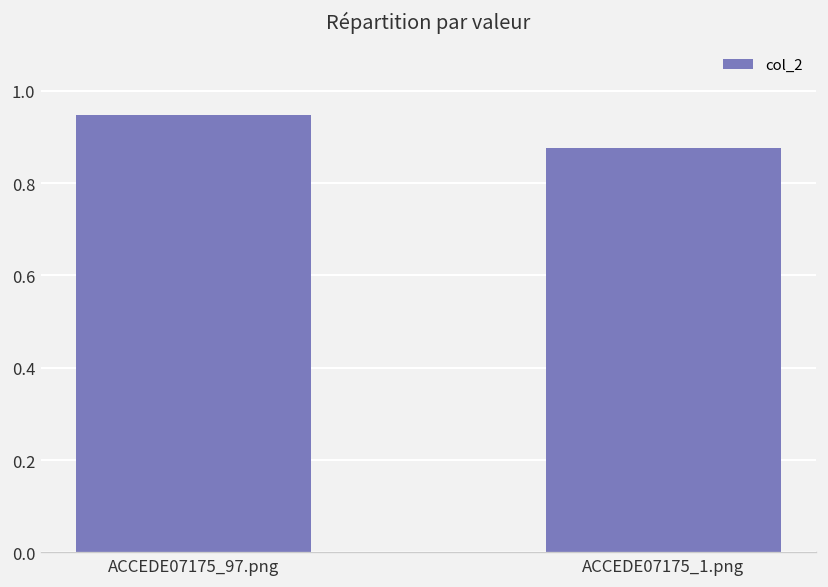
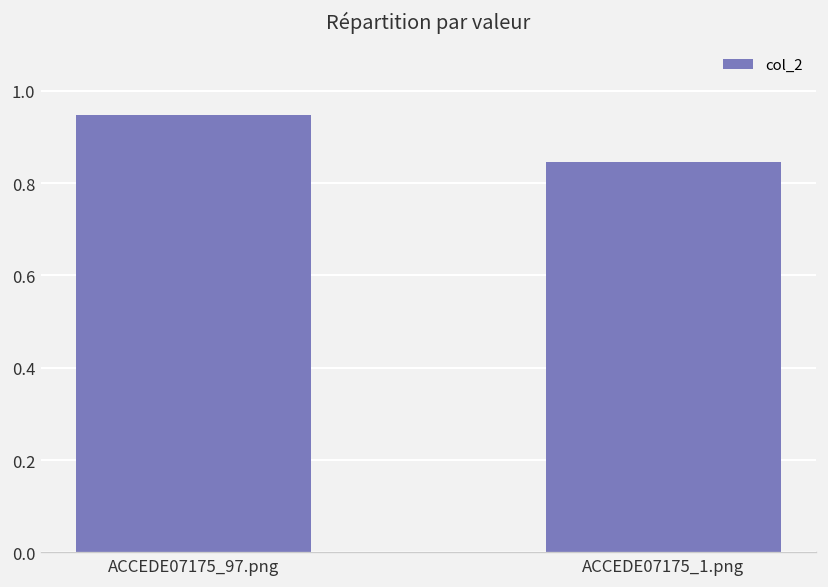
ACCEDE07175_1.png: 0.88 -> 0.85
